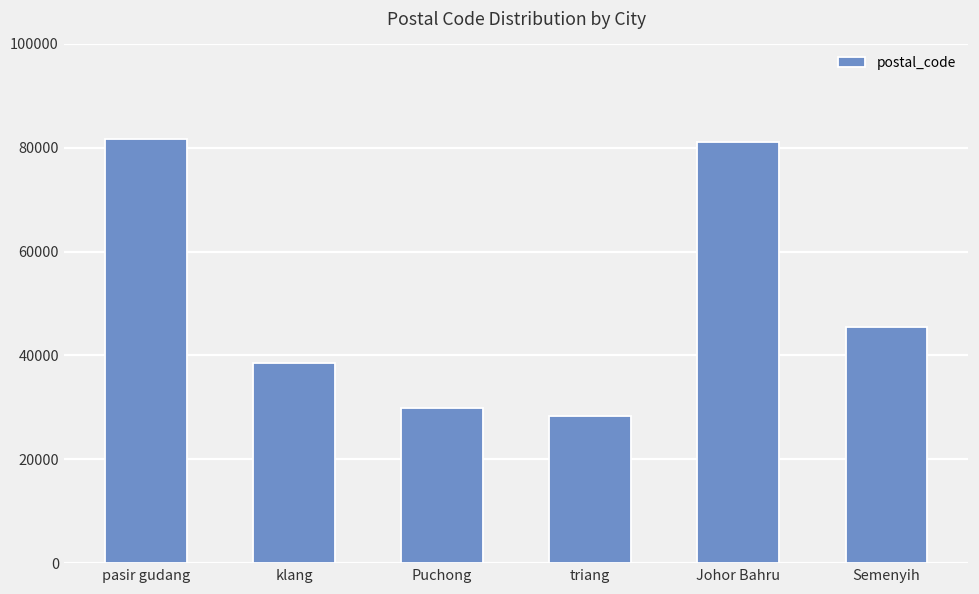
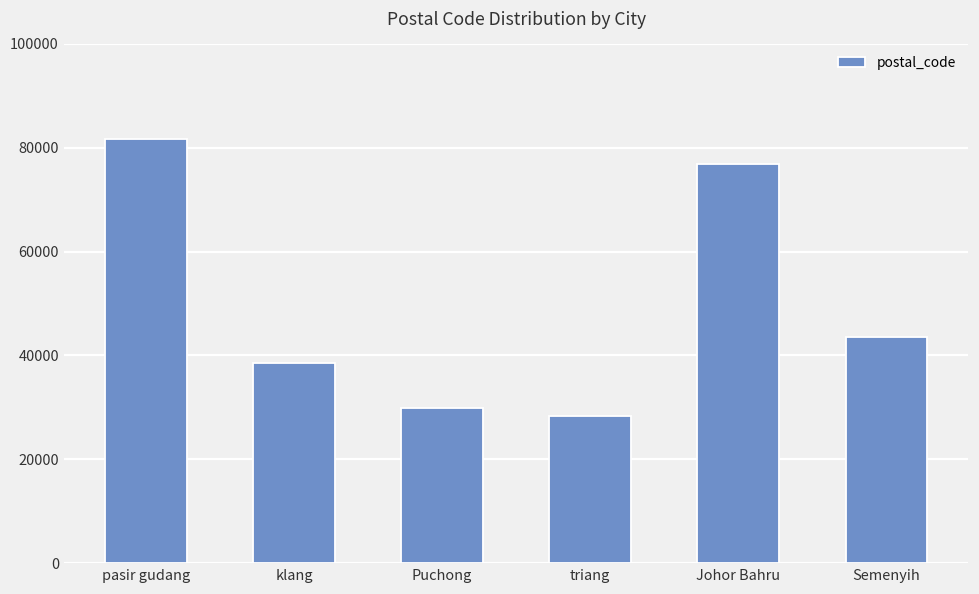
Johor Bahru: 81000 -> 77000
Semenyih: 45000 -> 44000
